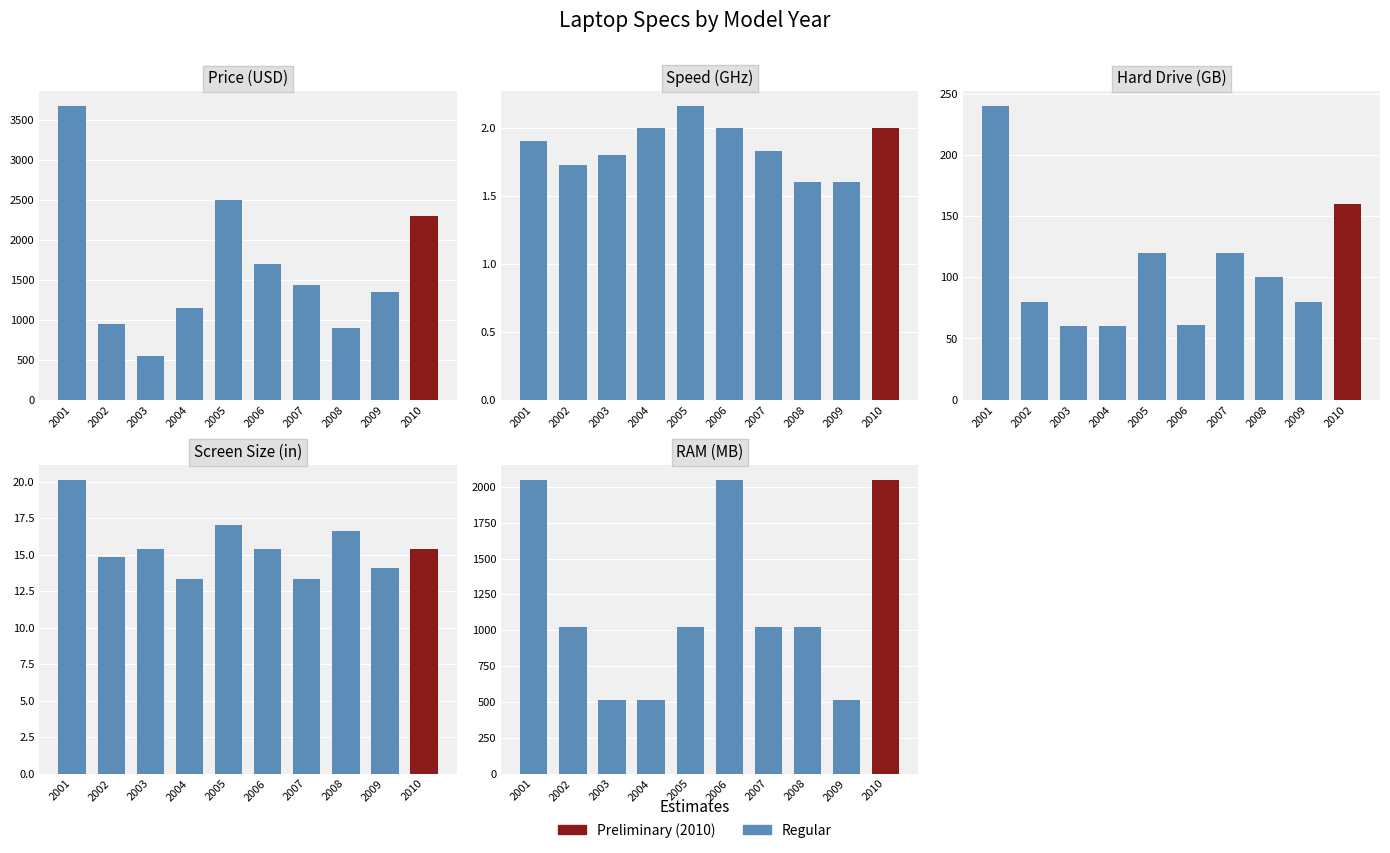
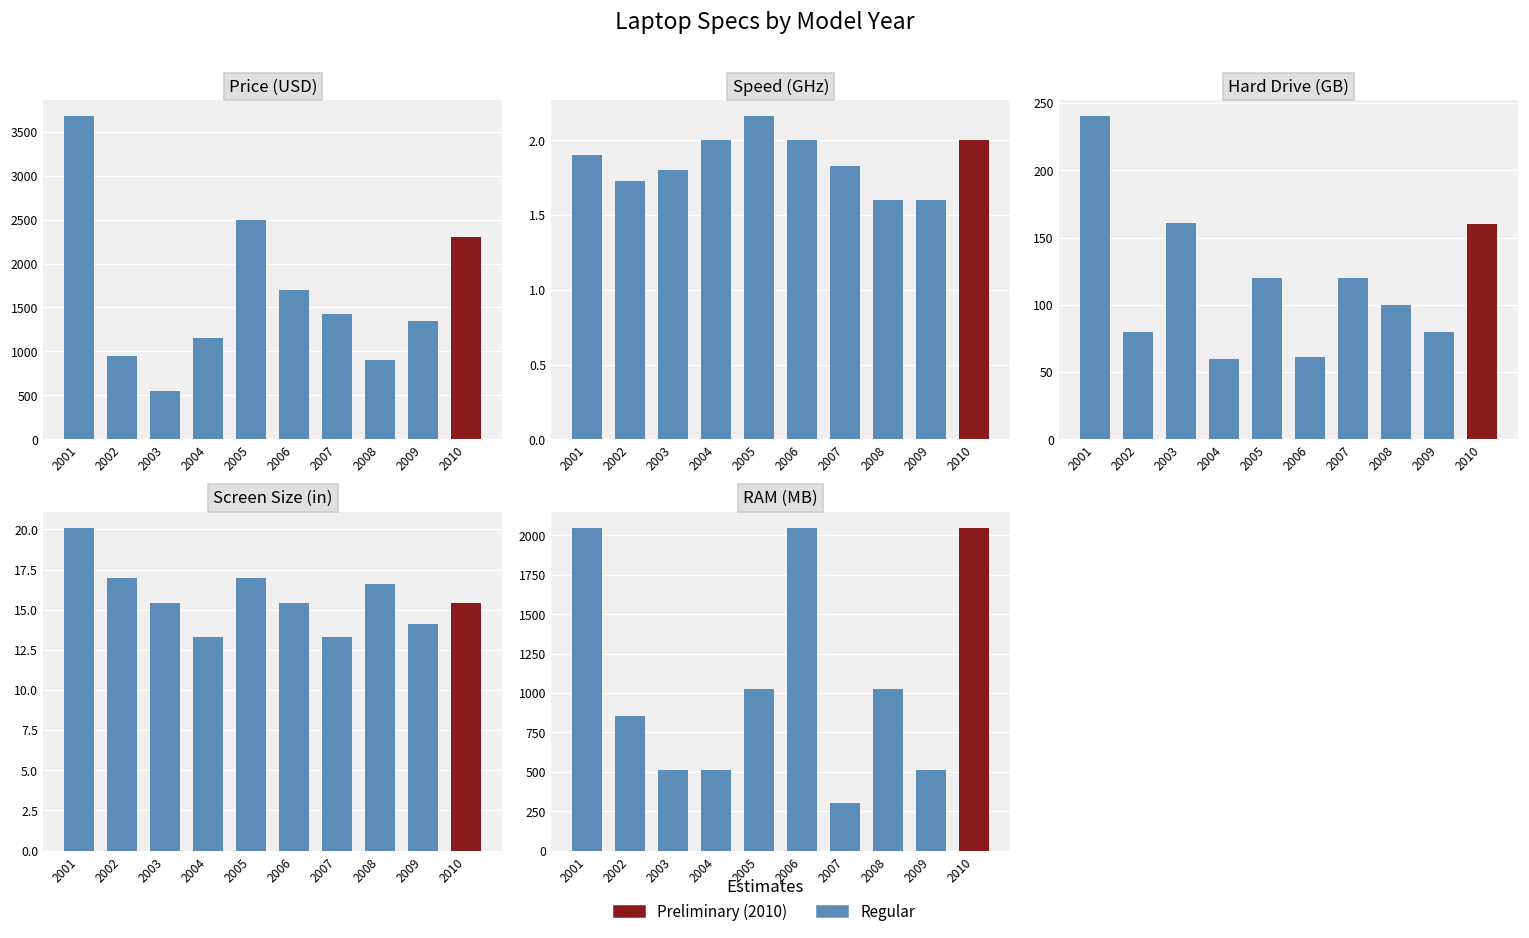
Hard Drive (GB), 2003: 60 -> 161
Screen Size (in), 2002: 14.8 -> 17.0
RAM (MB), 2002: 1020 -> 850
RAM (MB), 2007: 1020 -> 300
